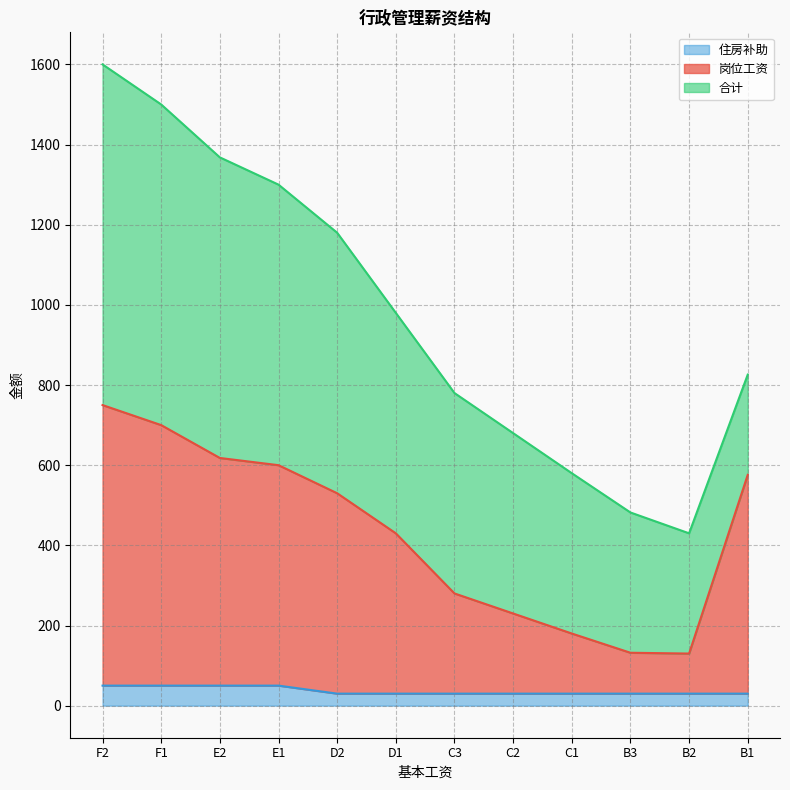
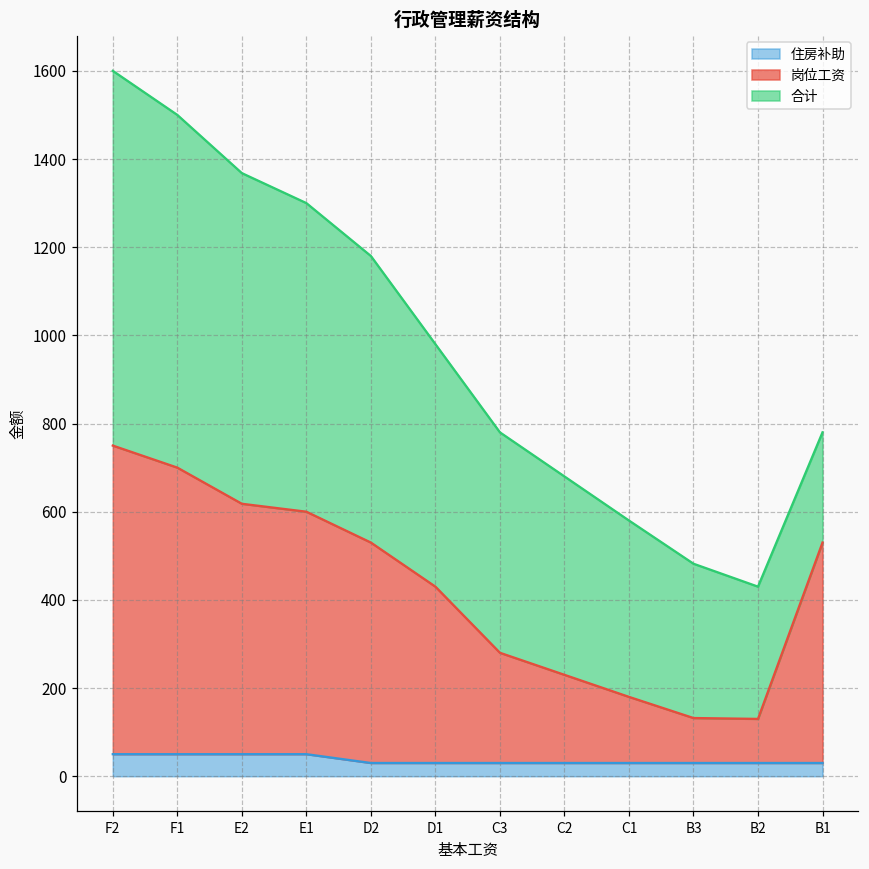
岗位工资, B1: 550 -> 500
